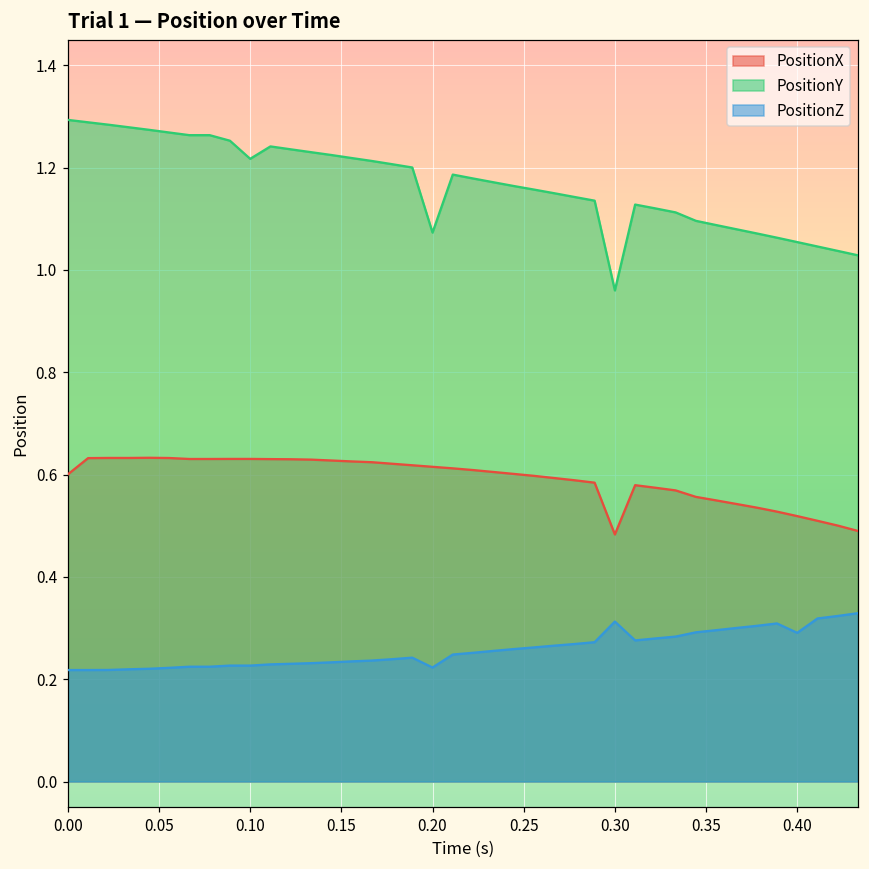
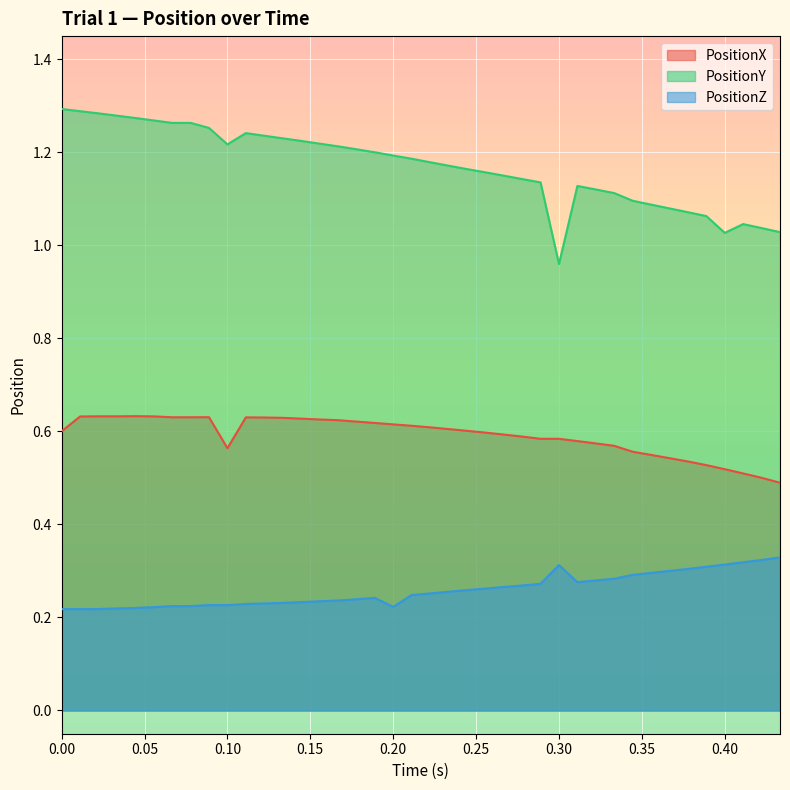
PositionX, 0.10: 0.63 -> 0.56
PositionY, 0.20: 1.07 -> 1.19
PositionX, 0.30: 0.48 -> 0.58
PositionY, 0.40: 1.05 -> 1.03
PositionZ, 0.40: 0.29 -> 0.31
